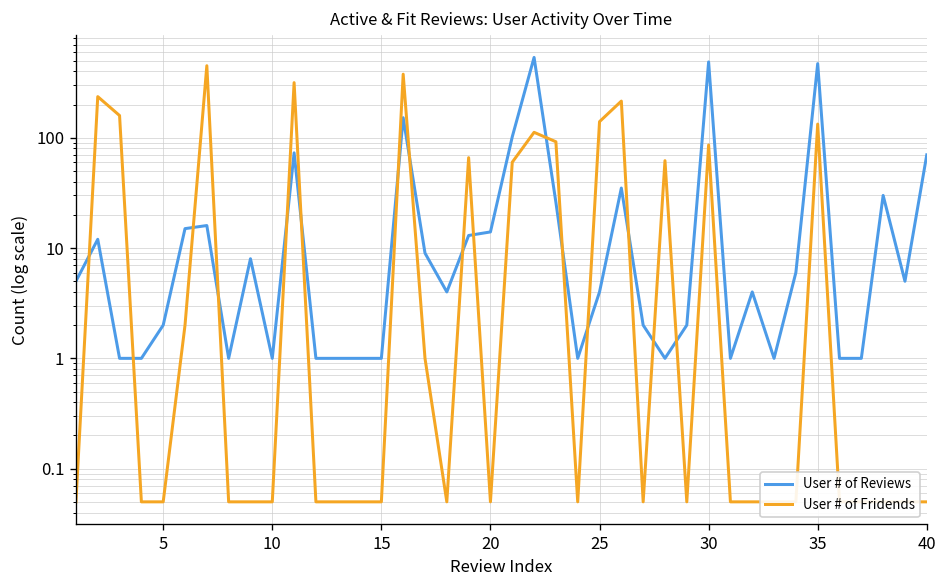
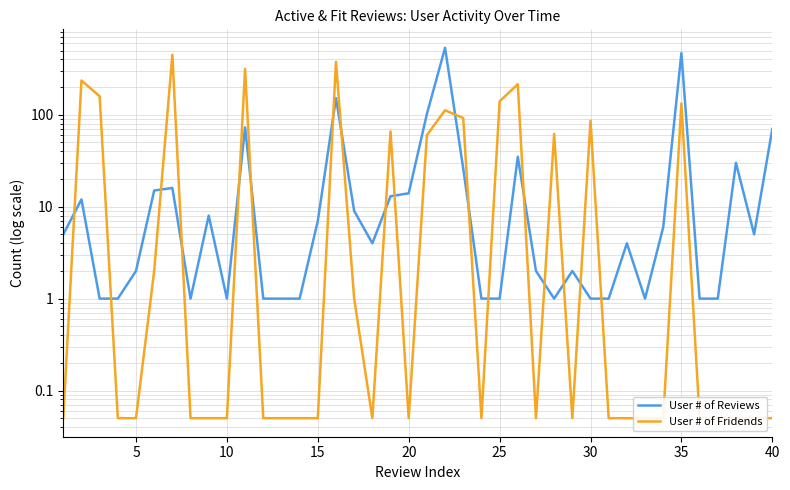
User # of Reviews, 15: 1 -> 7
User # of Reviews, 25: 4 -> 1
User # of Reviews, 30: 500 -> 1
